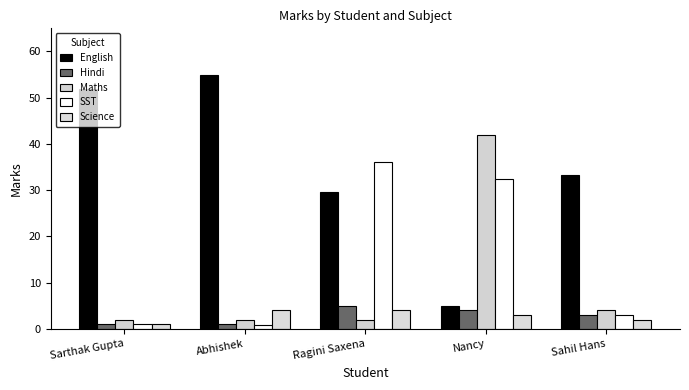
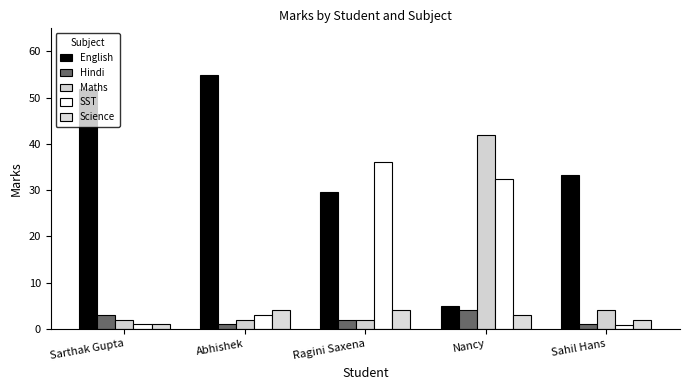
Hindi, Sarthak Gupta: 1 -> 3
SST, Abhishek: 1 -> 3
Hindi, Ragini Saxena: 5 -> 2
Hindi, Sahil Hans: 3 -> 1
SST, Sahil Hans: 3 -> 1
